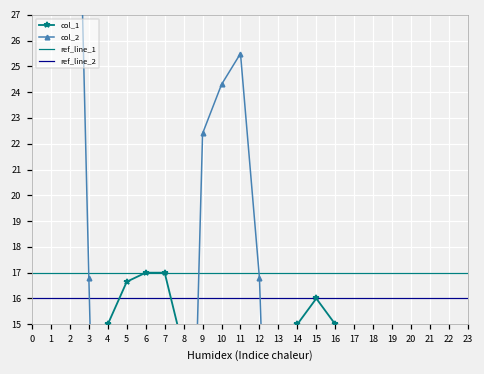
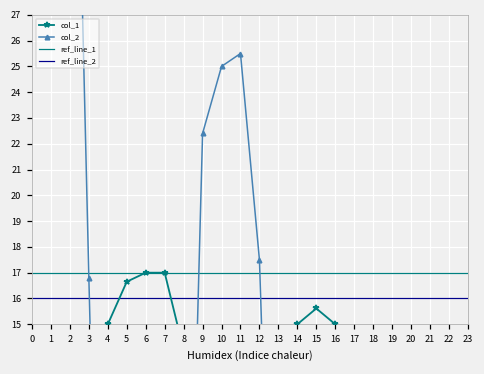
col_2, 10: 24.3 -> 25.0
col_2, 12: 16.8 -> 17.5
col_1, 15: 16.0 -> 15.6
